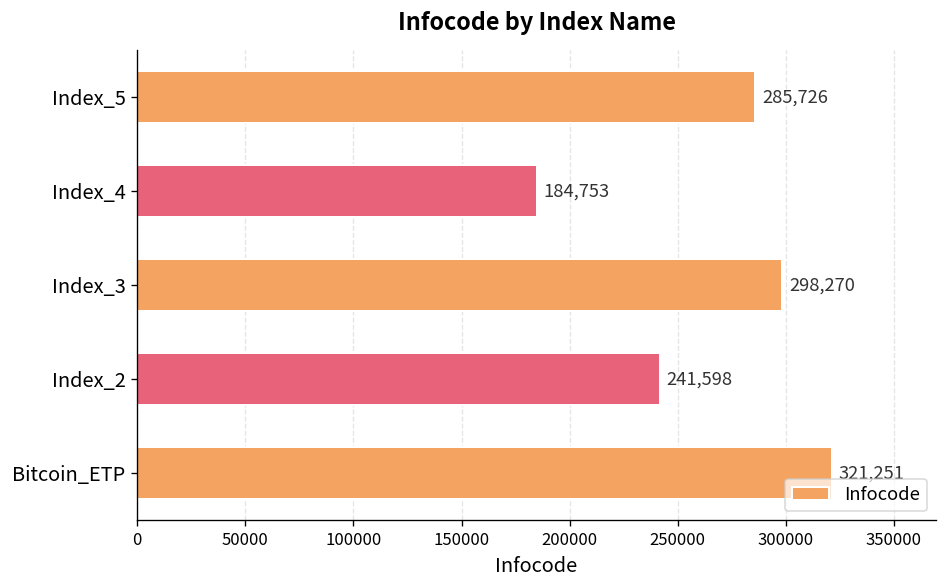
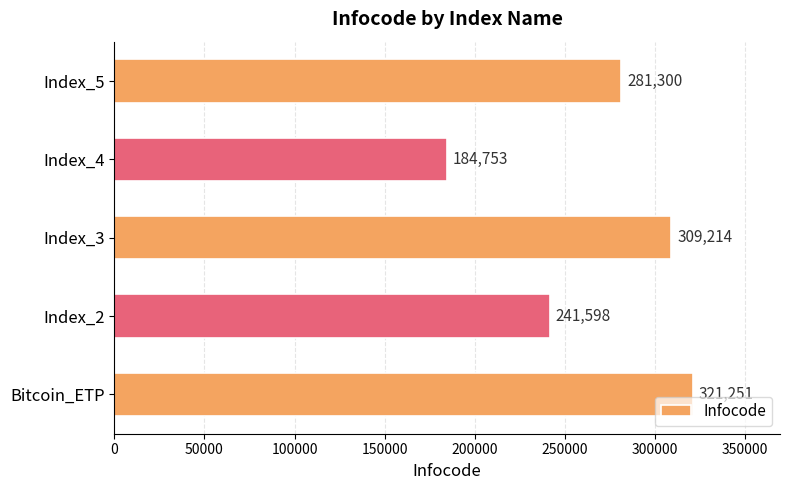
Index_5: 285,726 -> 281,300
Index_3: 298,270 -> 309,214
